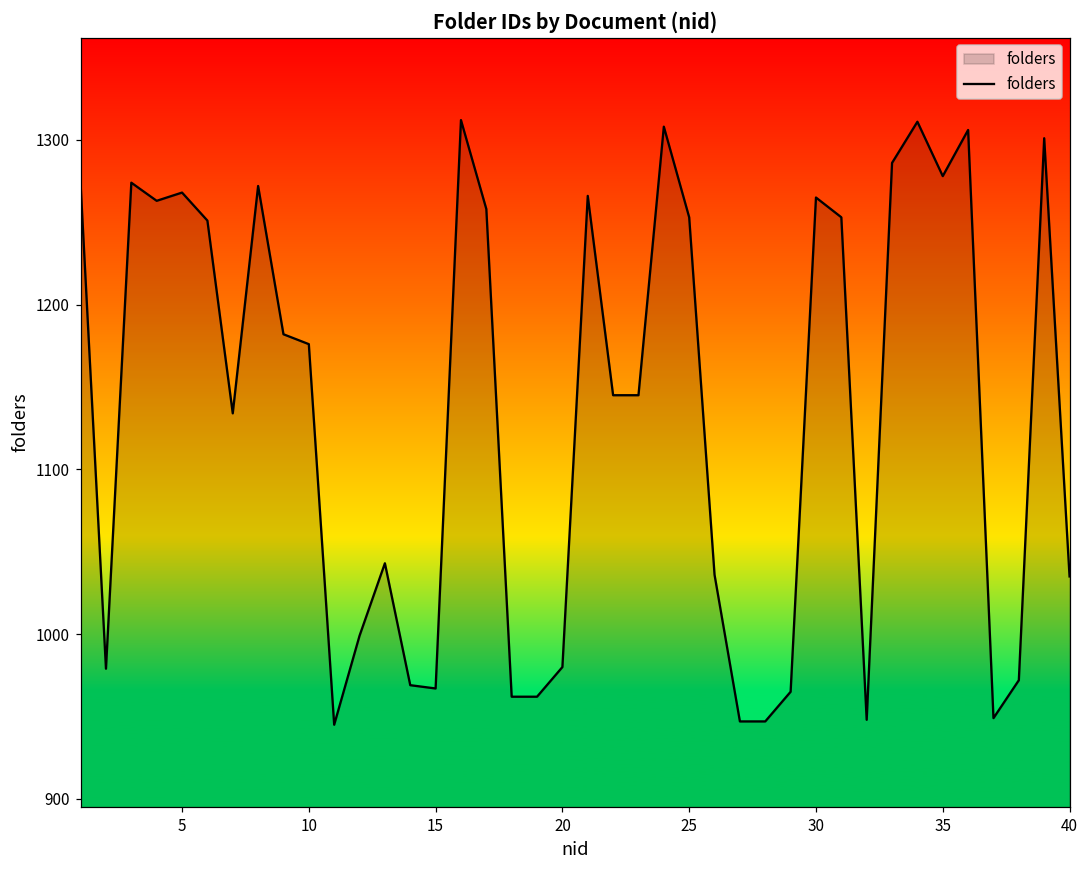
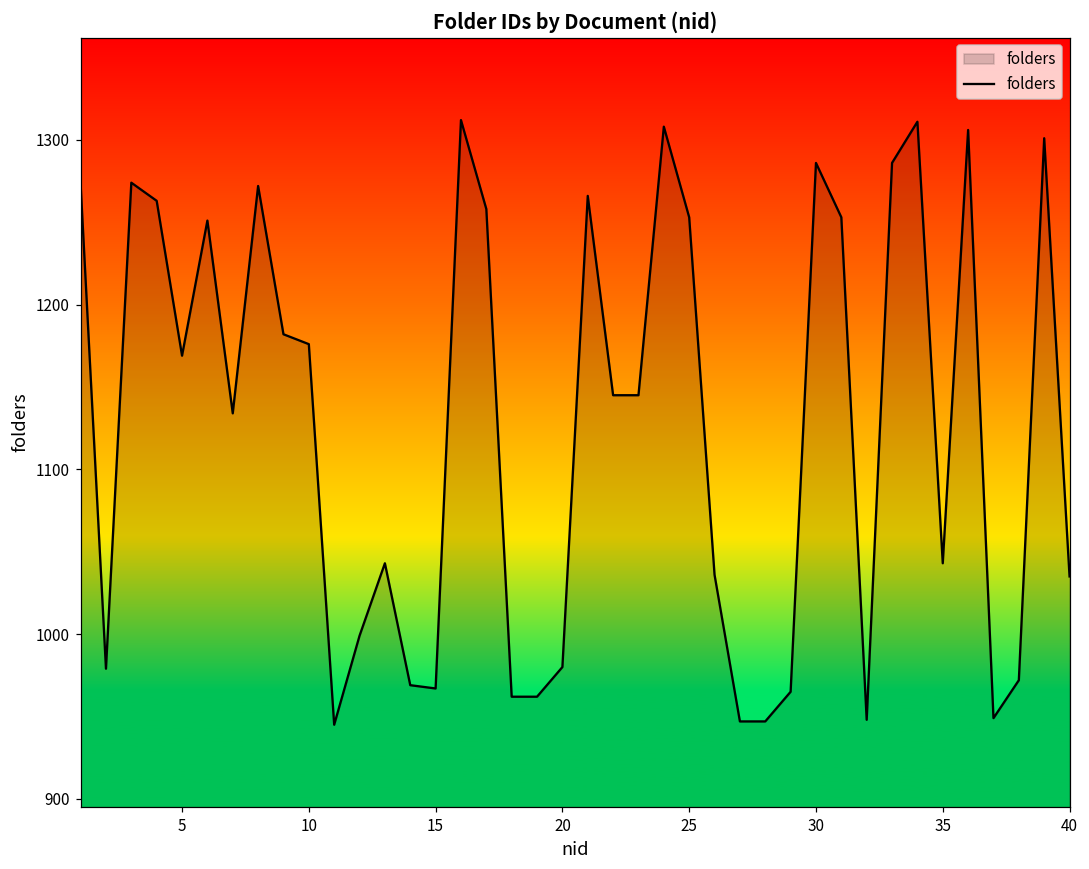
5: 1268 -> 1169
30: 1265 -> 1286
35: 1278 -> 1043
